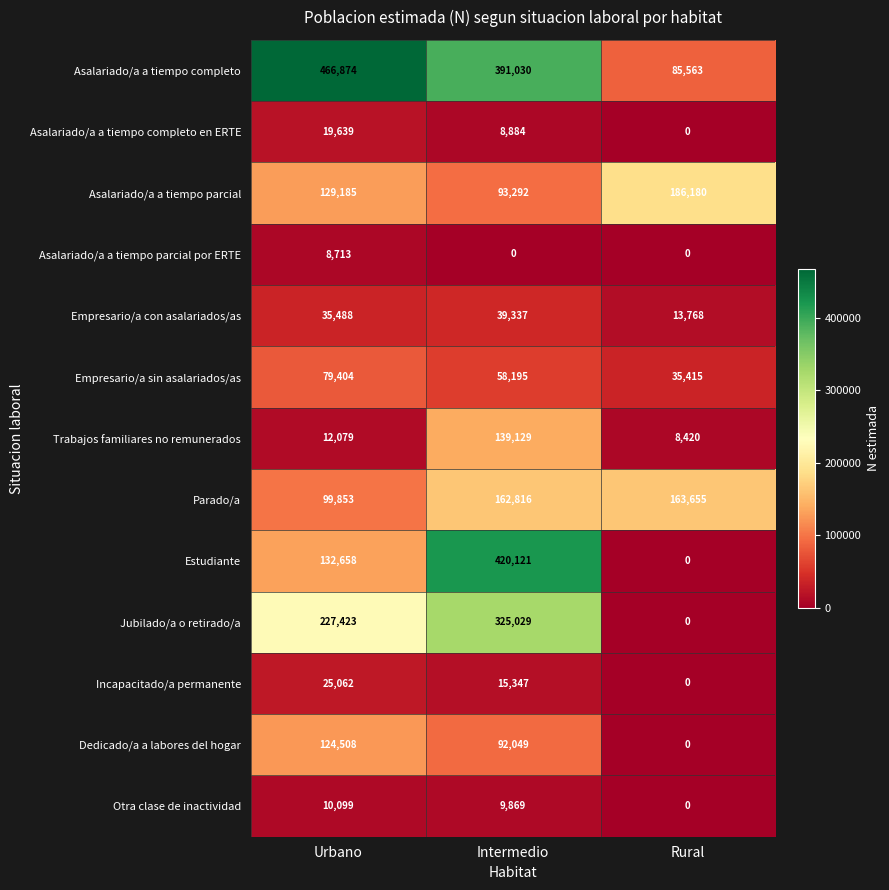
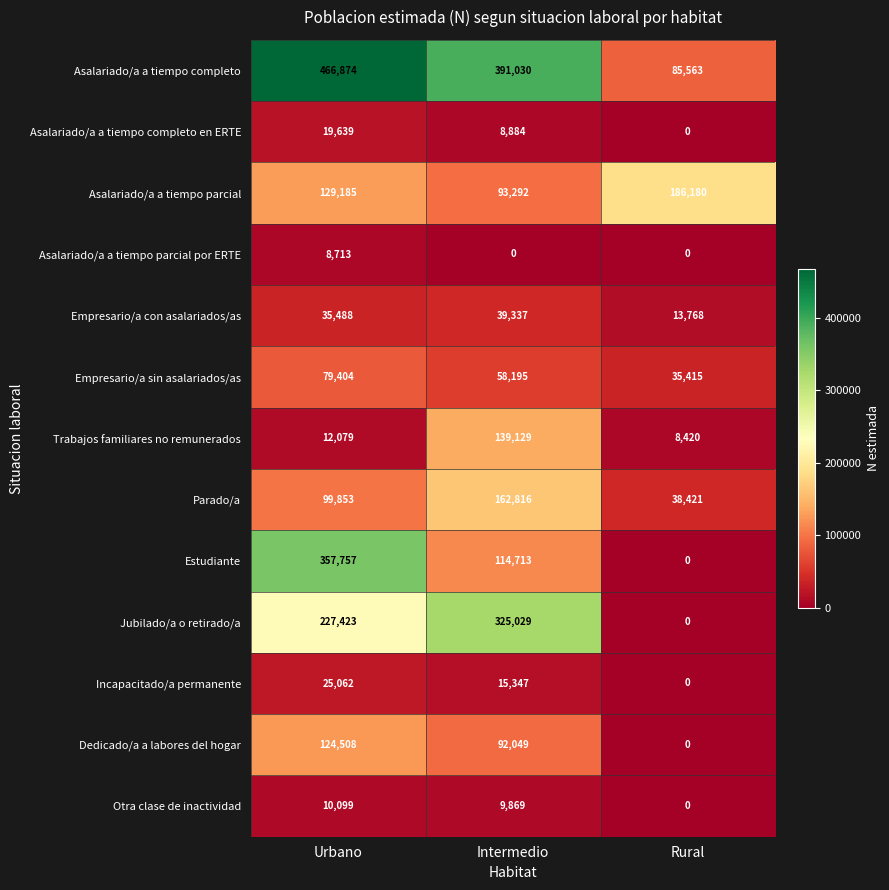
Parado/a, Rural: 163,655 -> 38,421
Estudiante, Urbano: 132,658 -> 357,757
Estudiante, Intermedio: 420,121 -> 114,713
